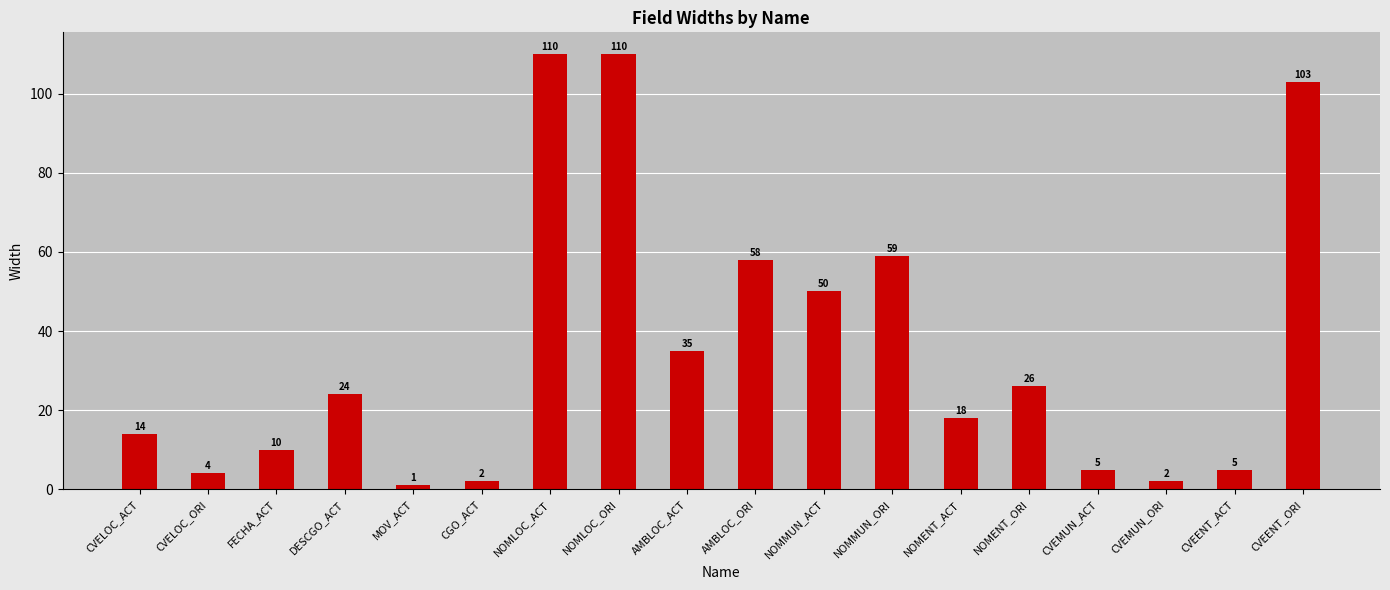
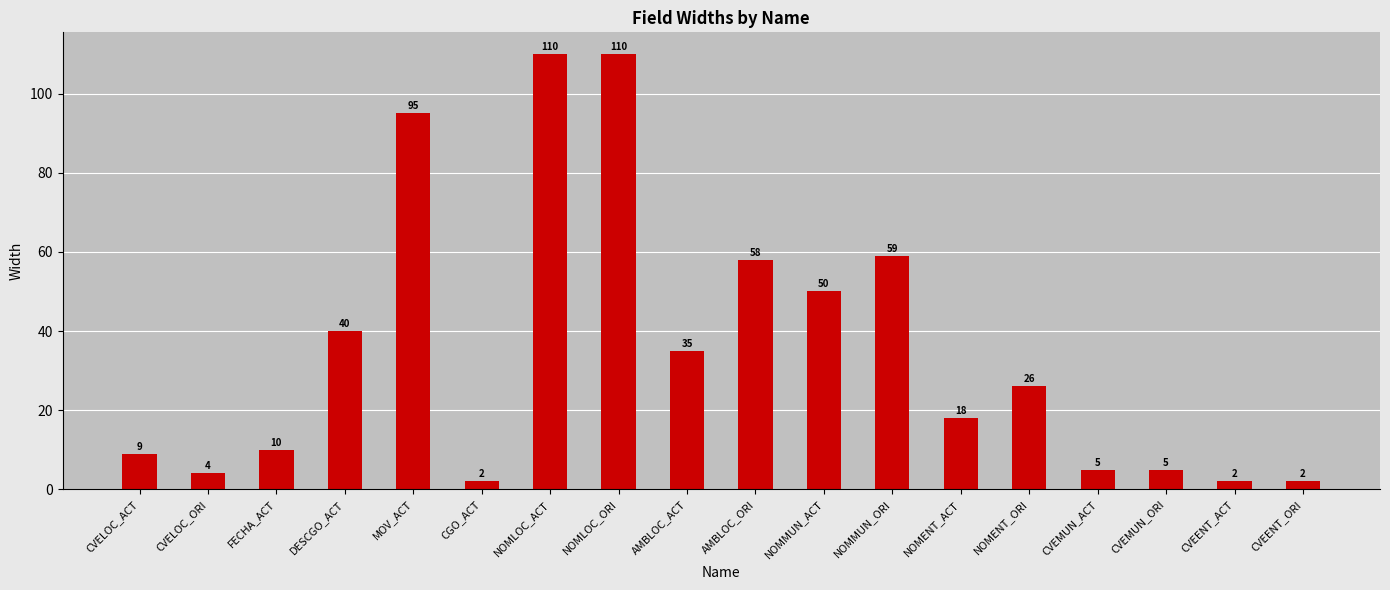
CVELOC_ACT: 14 -> 9
DESCGO_ACT: 24 -> 40
MOV_ACT: 1 -> 95
CVEMUN_ORI: 2 -> 5
CVEENT_ACT: 5 -> 2
CVEENT_ORI: 103 -> 2
